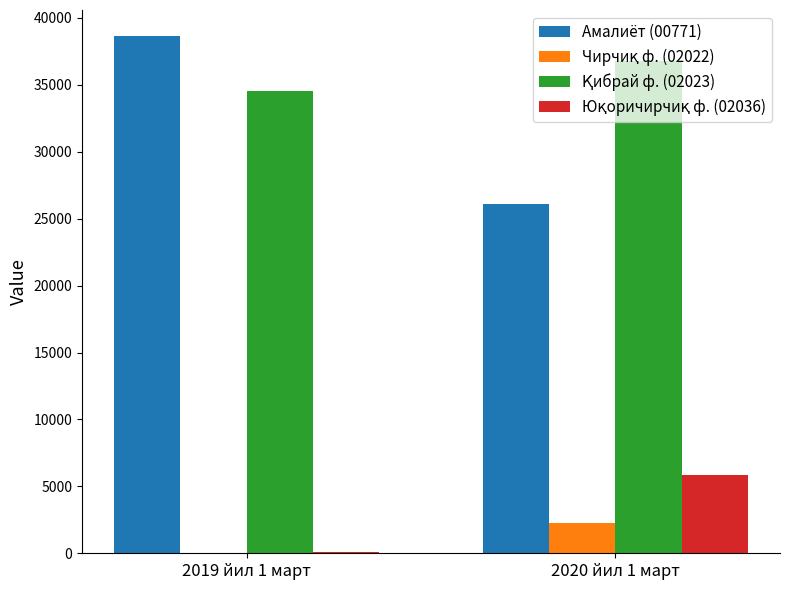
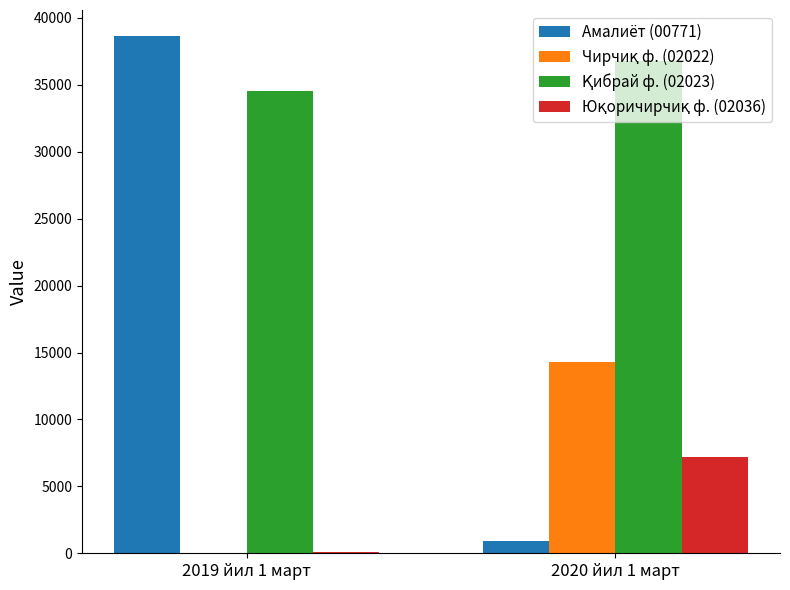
Амалиёт (00771), 2020 йил 1 март: 26100 -> 900
Чирчиқ ф. (02022), 2020 йил 1 март: 2300 -> 14300
Юқоричирчиқ ф. (02036), 2020 йил 1 март: 5900 -> 7200
